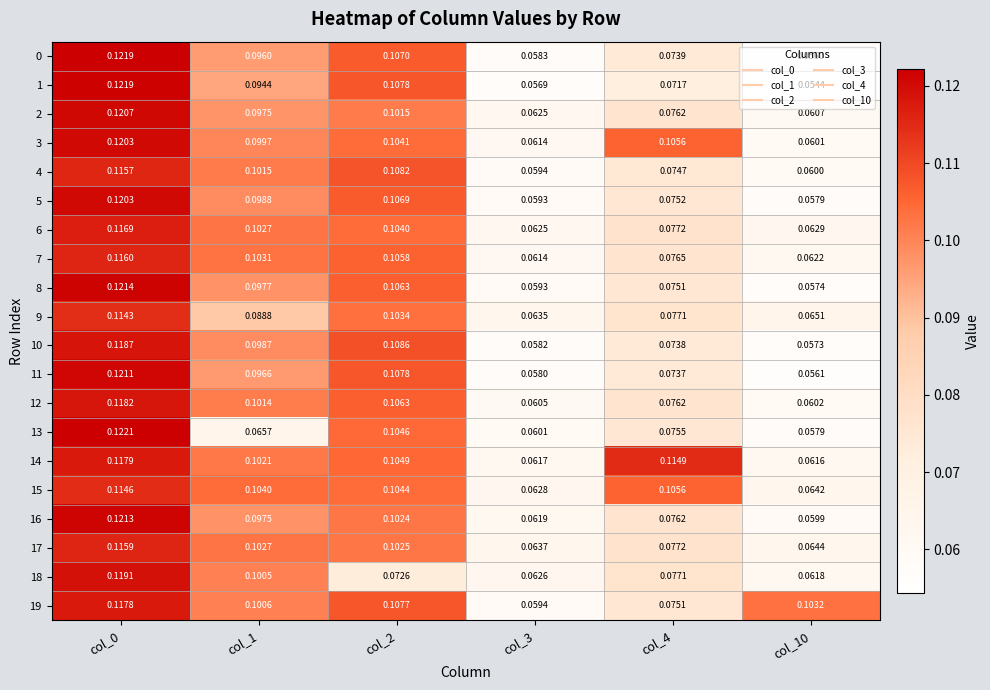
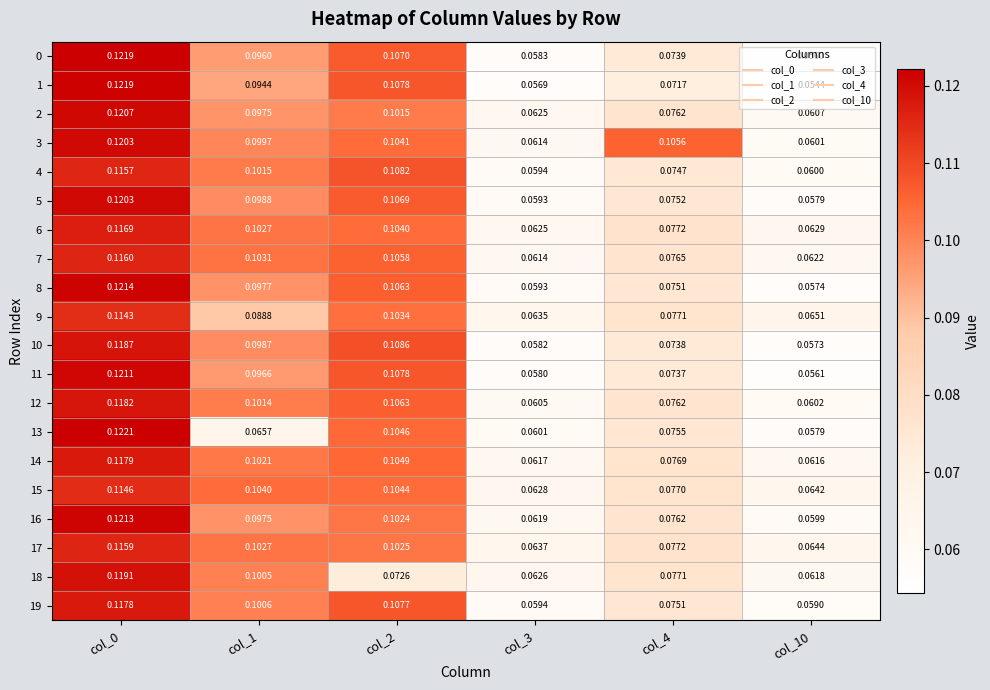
14, col_4: 0.1149 -> 0.0769
15, col_4: 0.1056 -> 0.0770
19, col_10: 0.1032 -> 0.0590
